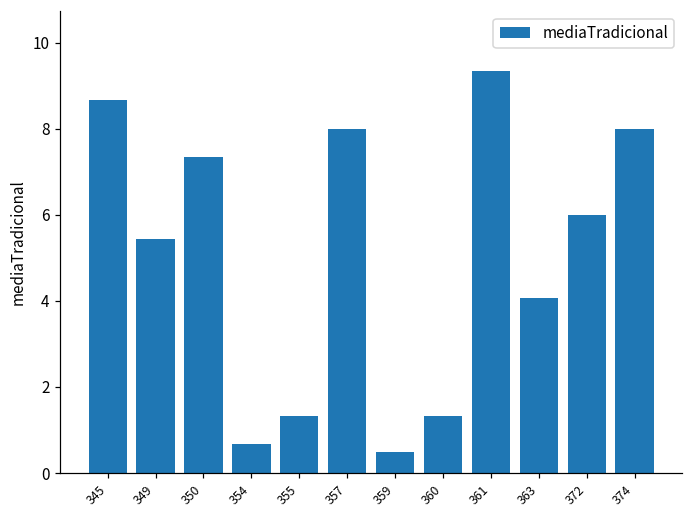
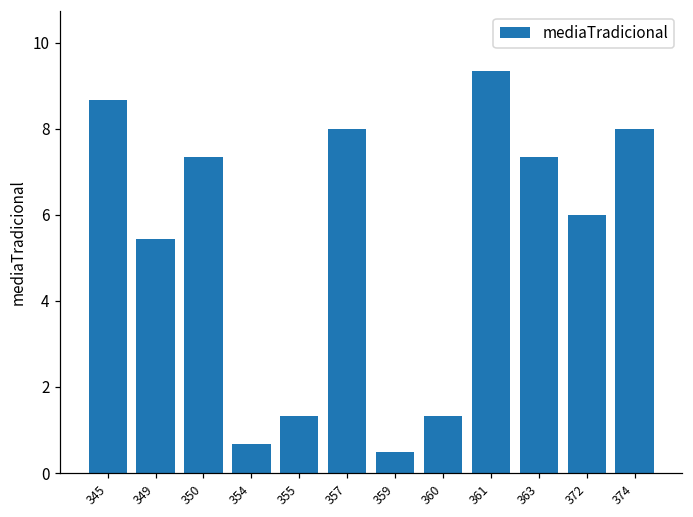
363: 4.1 -> 7.3
